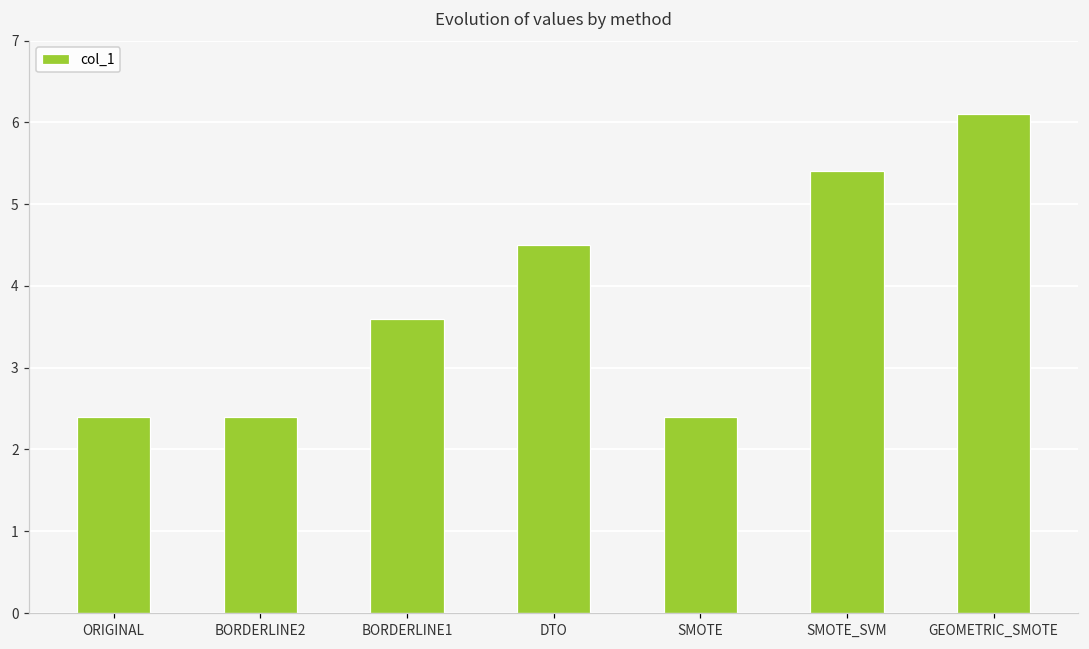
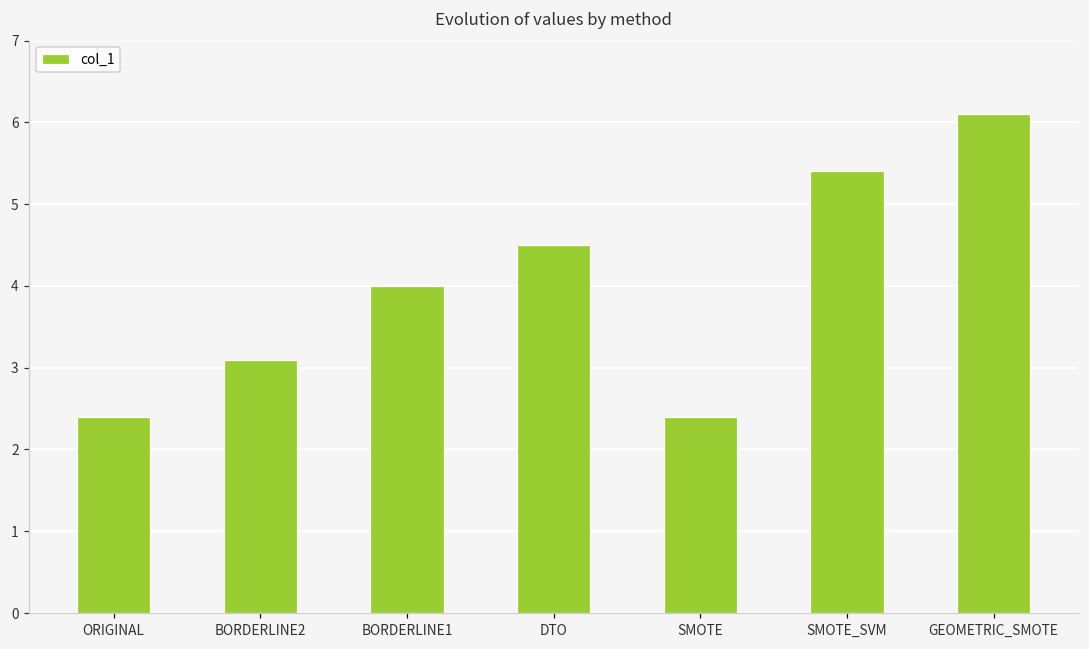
BORDERLINE2: 2.4 -> 3.1
BORDERLINE1: 3.6 -> 4.0
